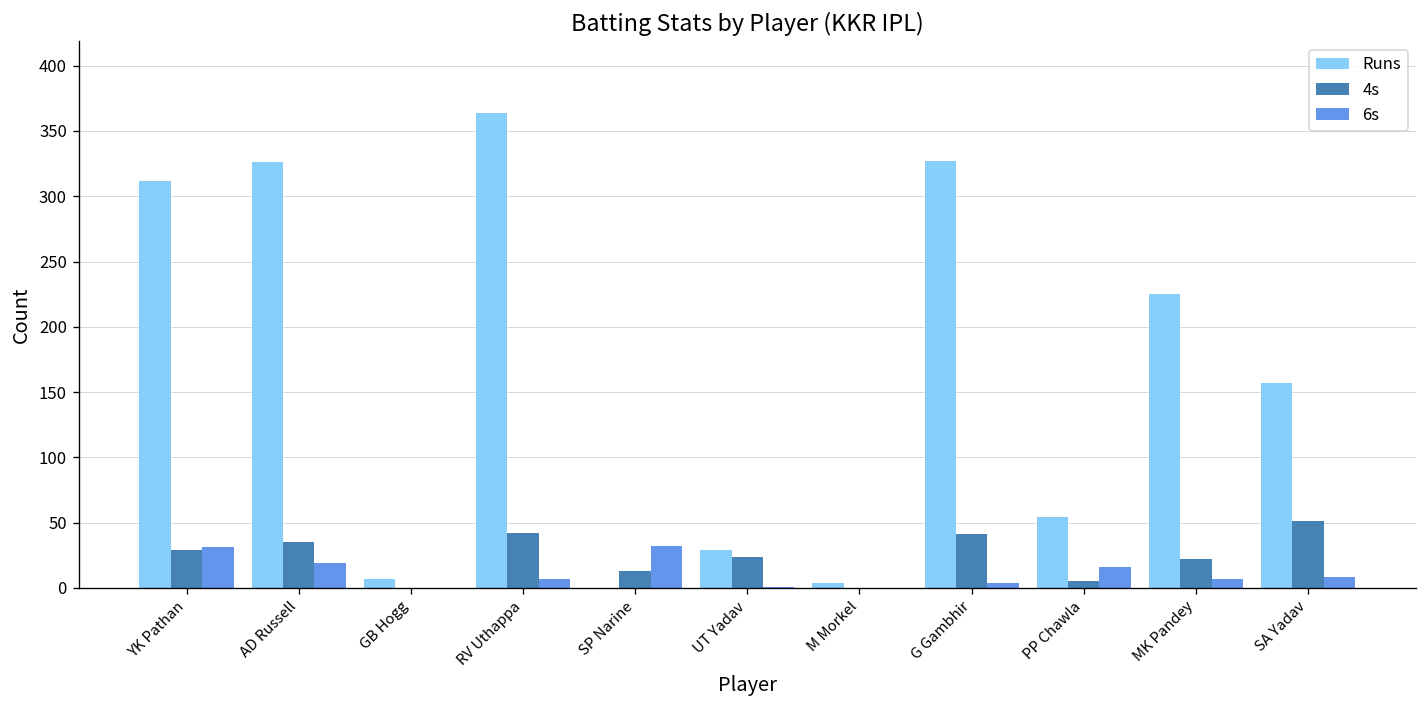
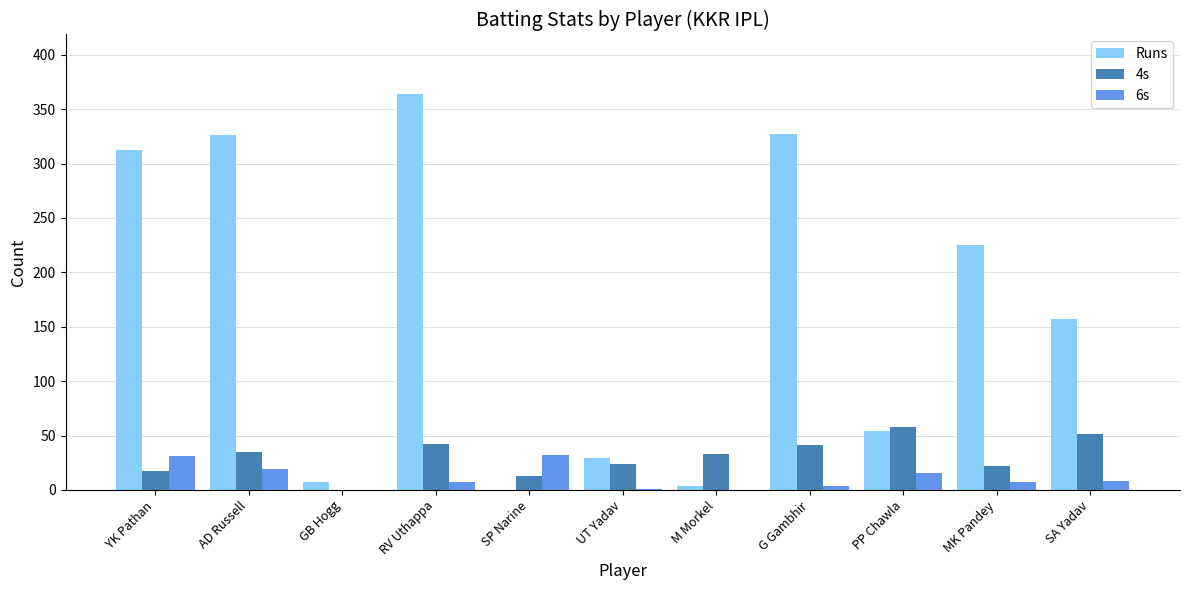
4s, YK Pathan: 29 -> 17
4s, M Morkel: 0 -> 33
4s, PP Chawla: 5 -> 58
